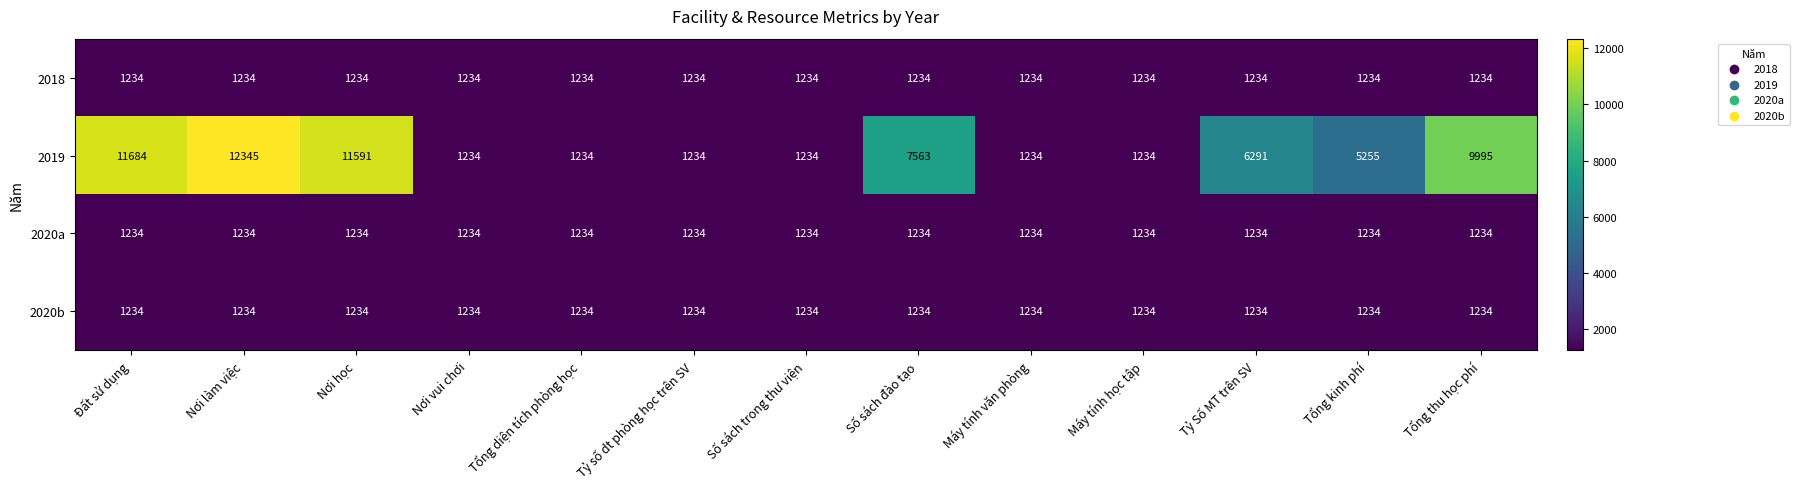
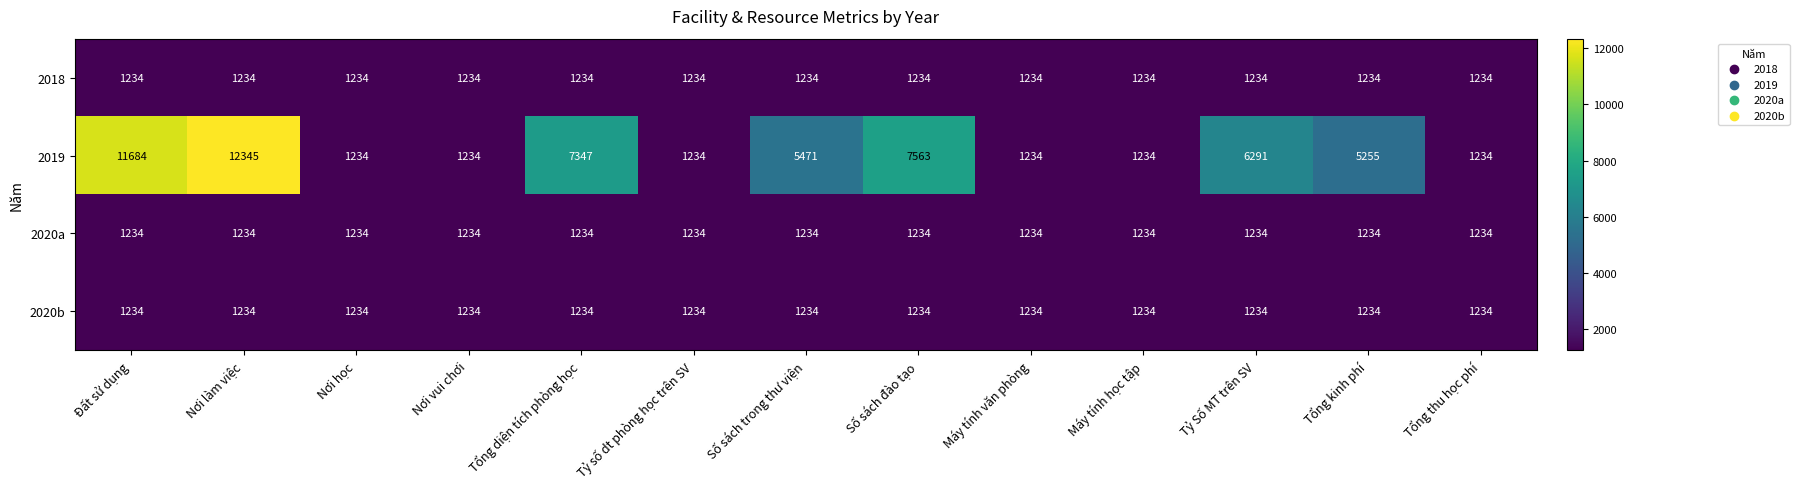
2019, Nơi học: 11591 -> 1234
2019, Tổng diện tích phòng học: 1234 -> 7347
2019, Số sách trong thư viện: 1234 -> 5471
2019, Tổng thu học phí: 9995 -> 1234
